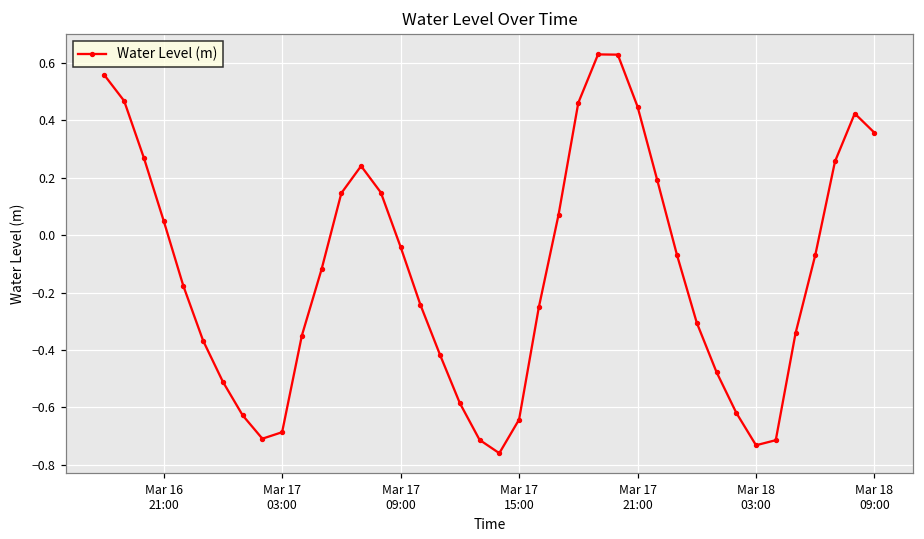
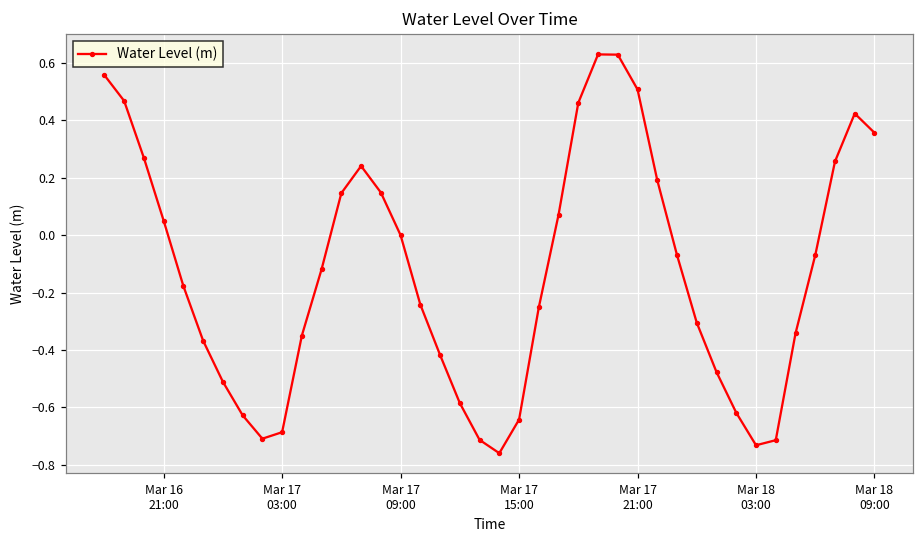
Mar 17 09:00: -0.04 -> 0.00
Mar 17 21:00: 0.45 -> 0.51
